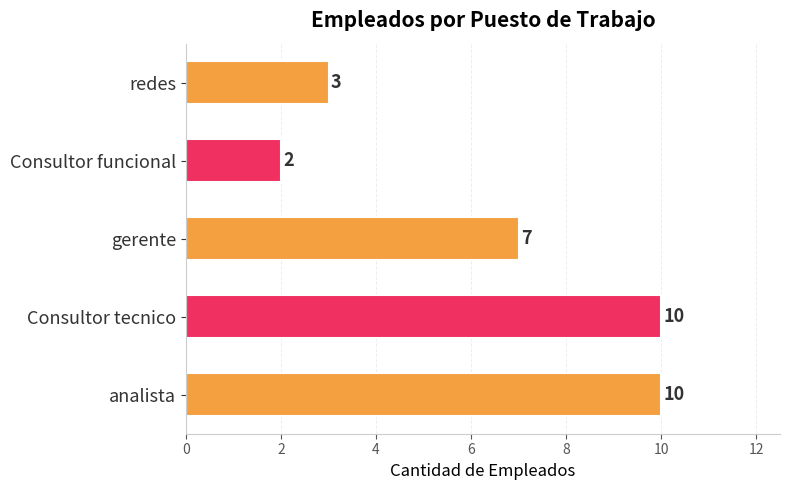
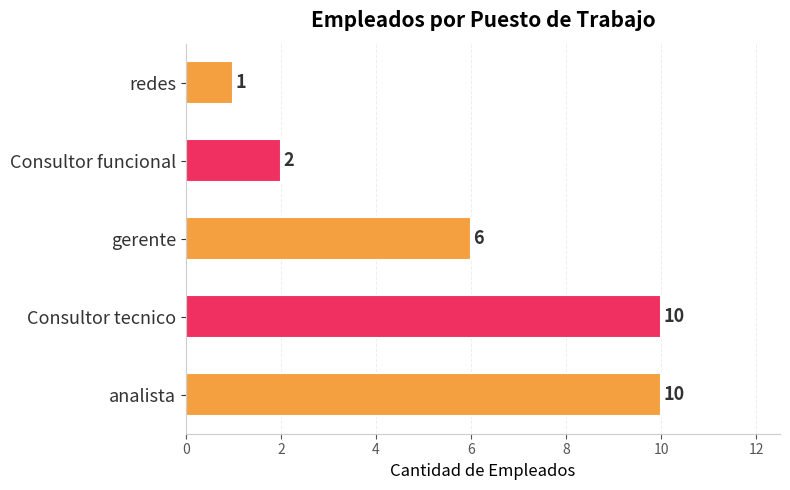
redes: 3 -> 1
gerente: 7 -> 6
